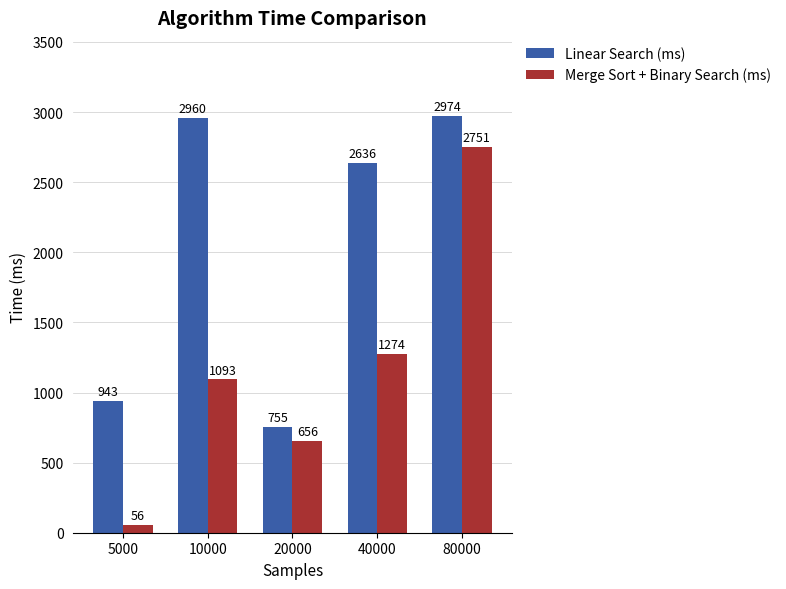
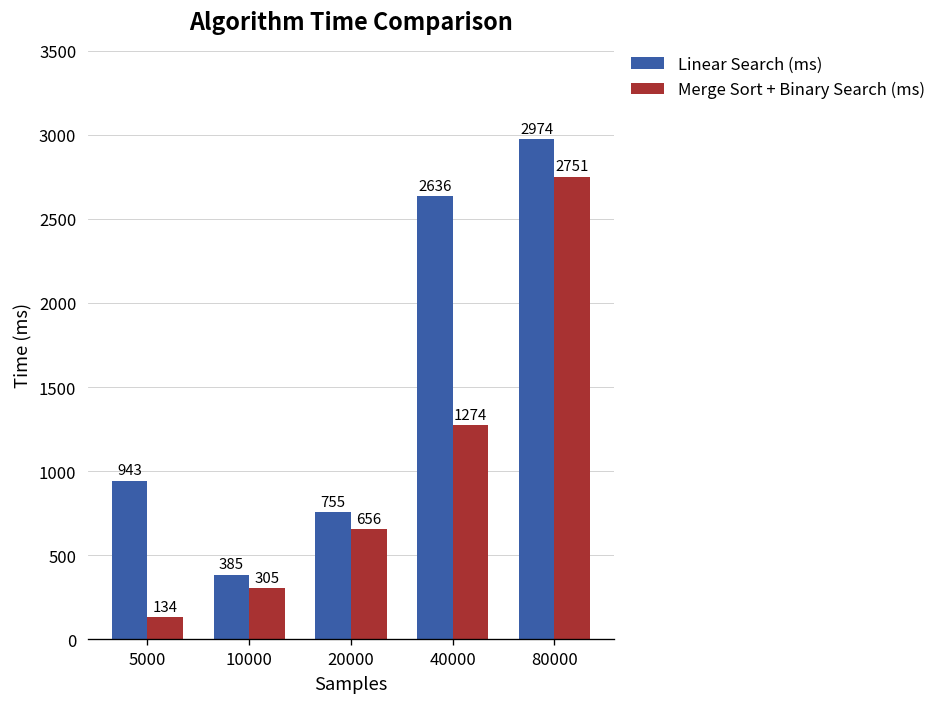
Merge Sort + Binary Search (ms), 5000: 56 -> 134
Linear Search (ms), 10000: 2960 -> 385
Merge Sort + Binary Search (ms), 10000: 1093 -> 305
